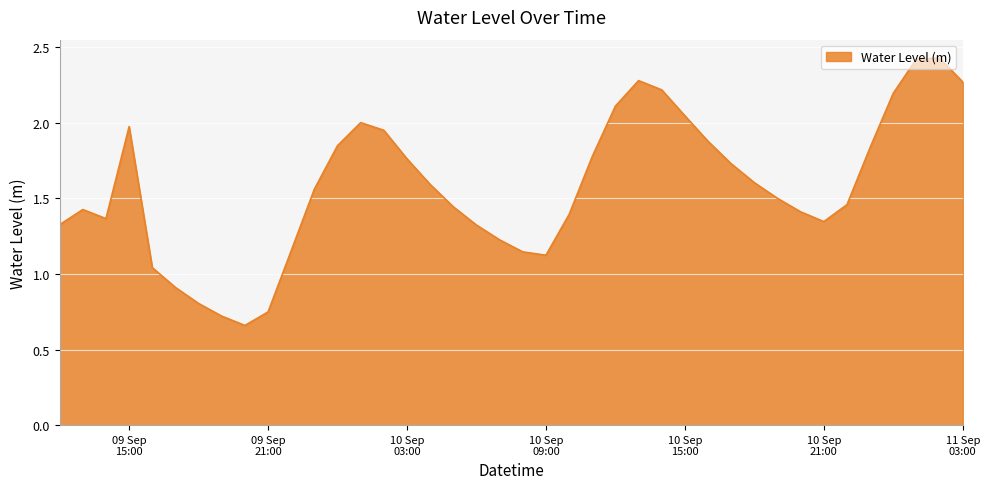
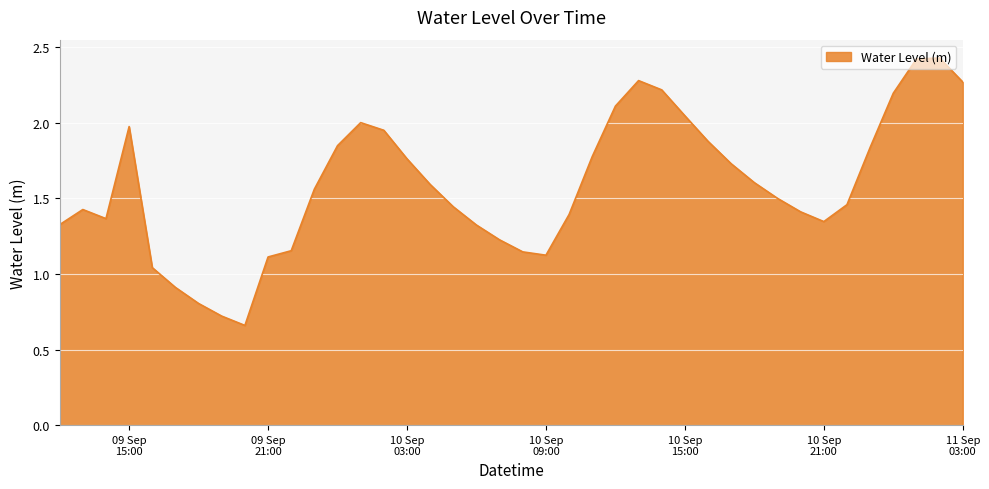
09 Sep 21:00: 0.75 -> 1.11
